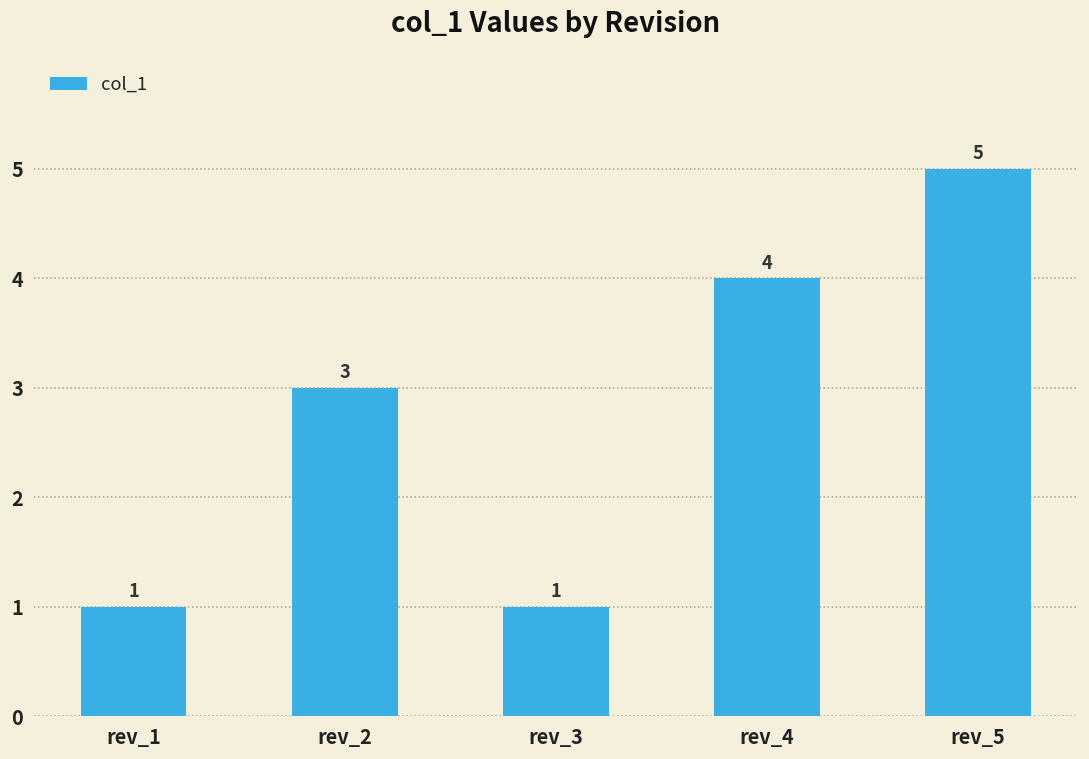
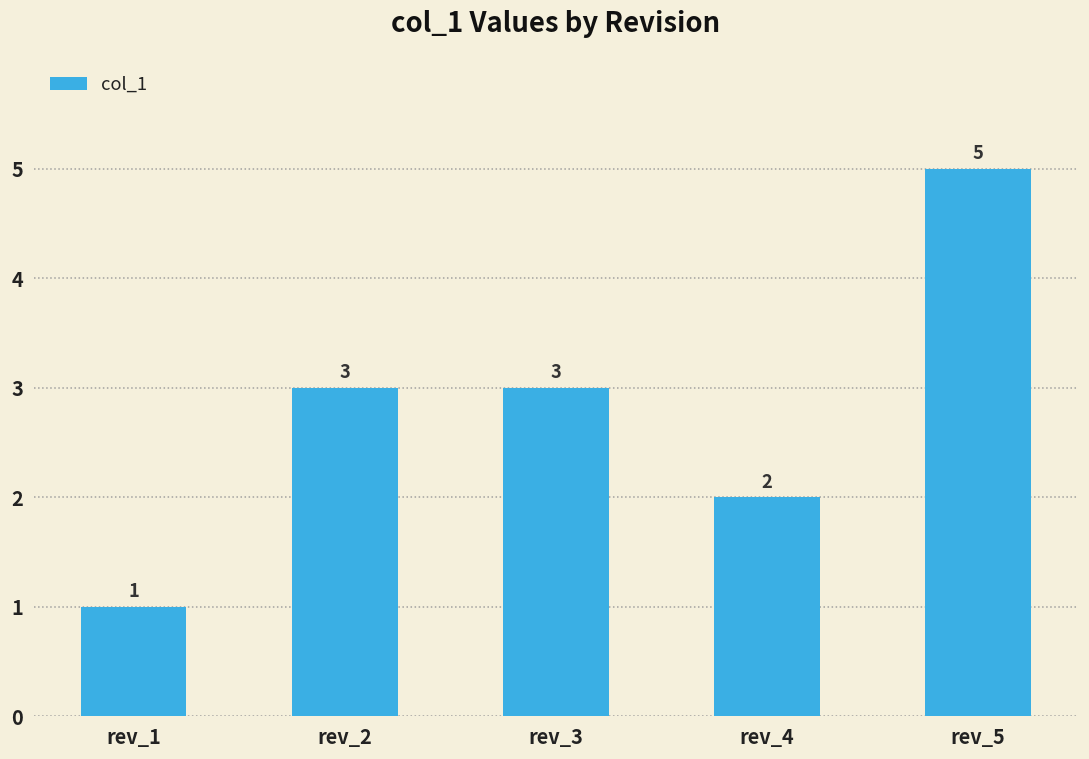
rev_3: 1 -> 3
rev_4: 4 -> 2
